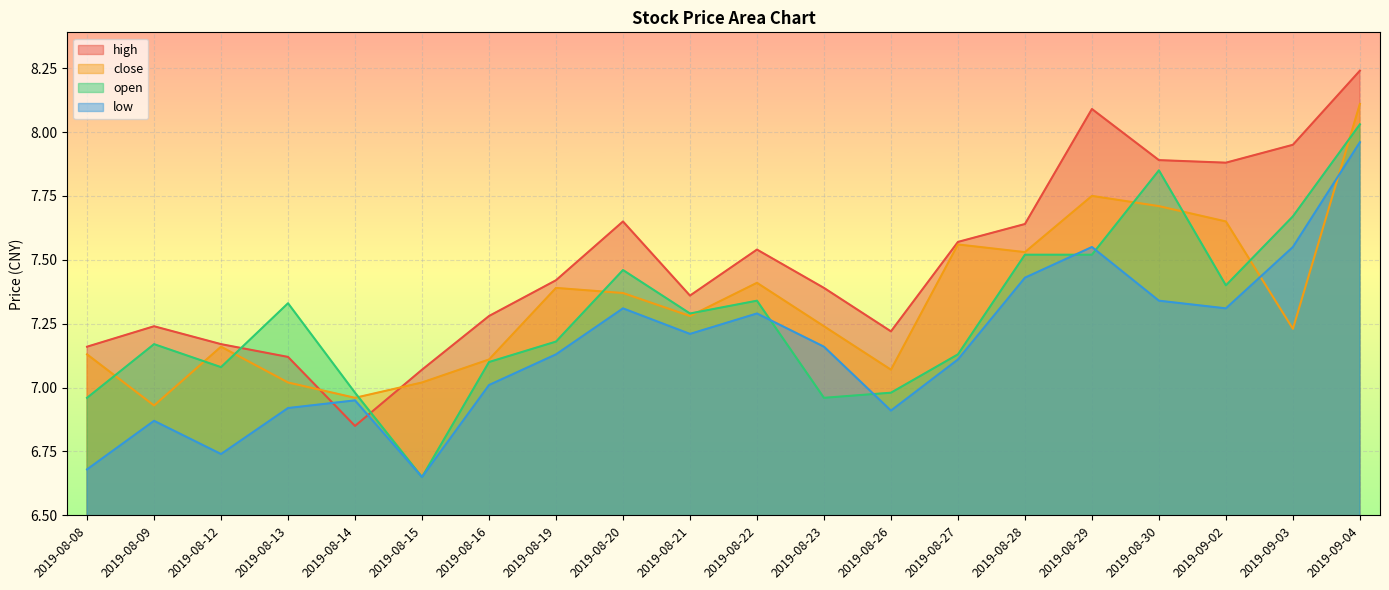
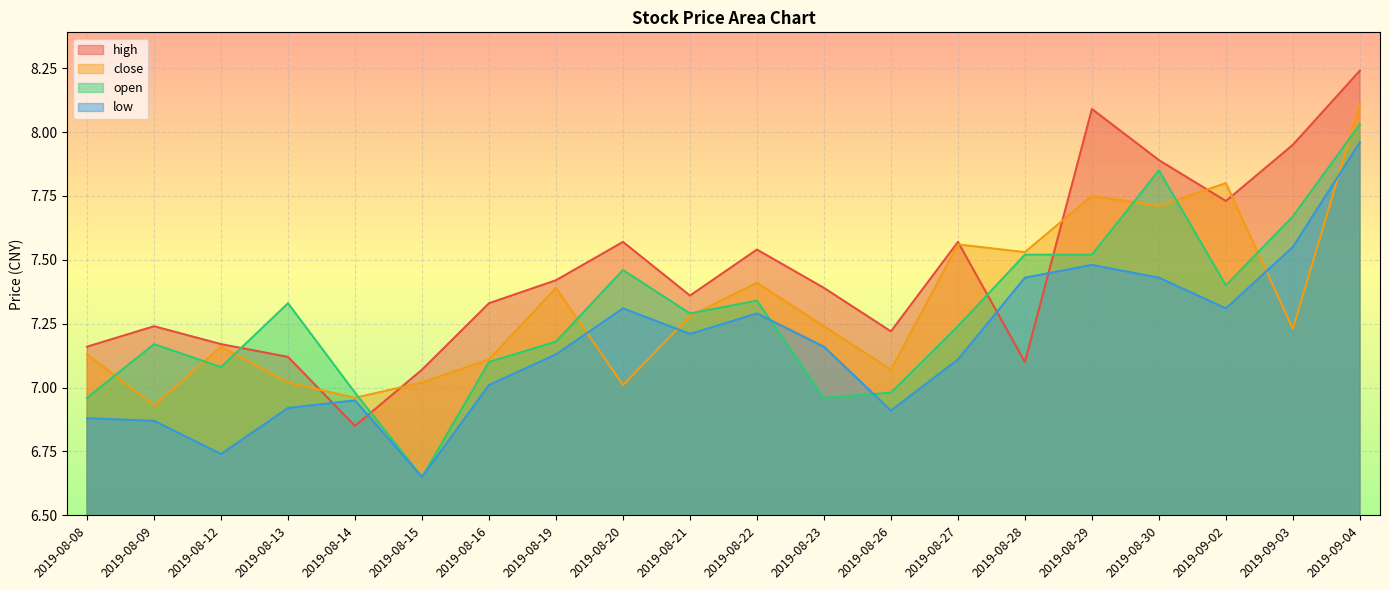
low, 2019-08-08: 6.68 -> 6.88
high, 2019-08-16: 7.28 -> 7.33
high, 2019-08-20: 7.65 -> 7.57
close, 2019-08-20: 7.37 -> 7.01
open, 2019-08-27: 7.13 -> 7.24
high, 2019-08-28: 7.64 -> 7.10
low, 2019-08-29: 7.55 -> 7.48
low, 2019-08-30: 7.34 -> 7.43
high, 2019-09-02: 7.88 -> 7.73
close, 2019-09-02: 7.65 -> 7.80
